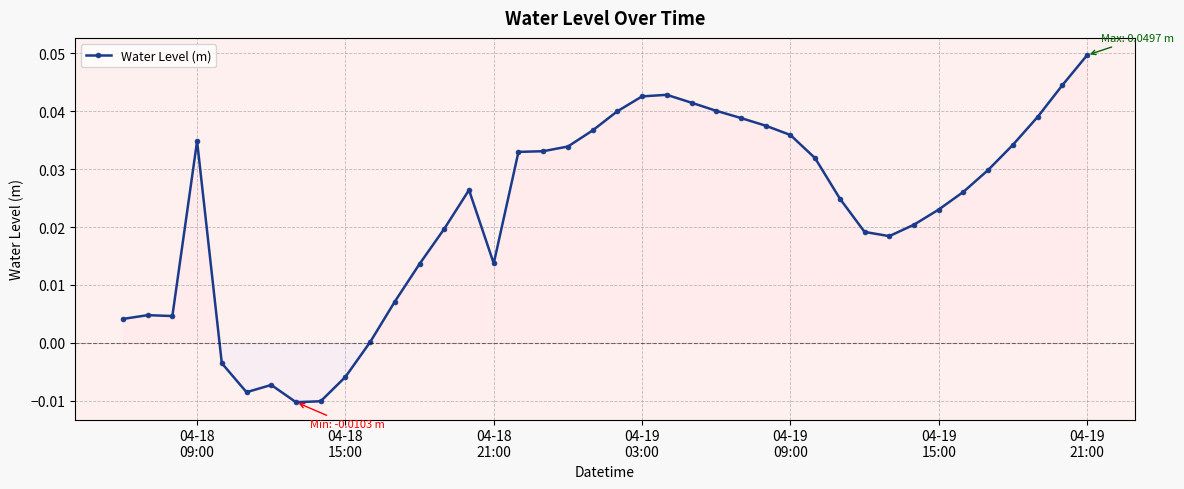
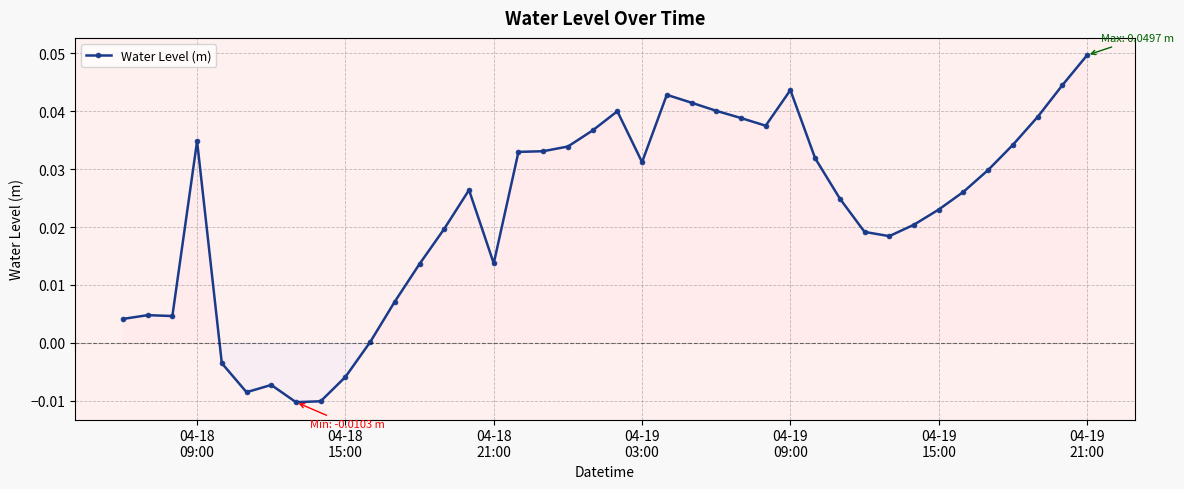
Water Level (m), 04-19 03:00: 0.043 -> 0.031
Water Level (m), 04-19 09:00: 0.036 -> 0.044
